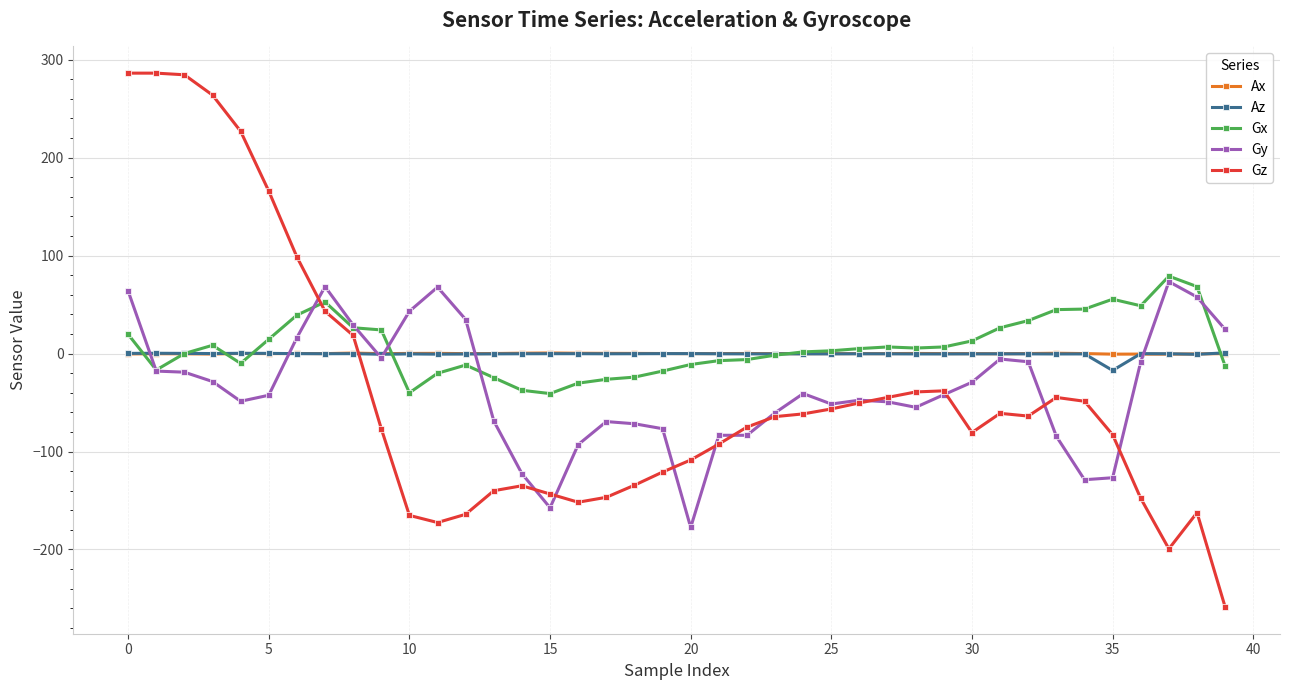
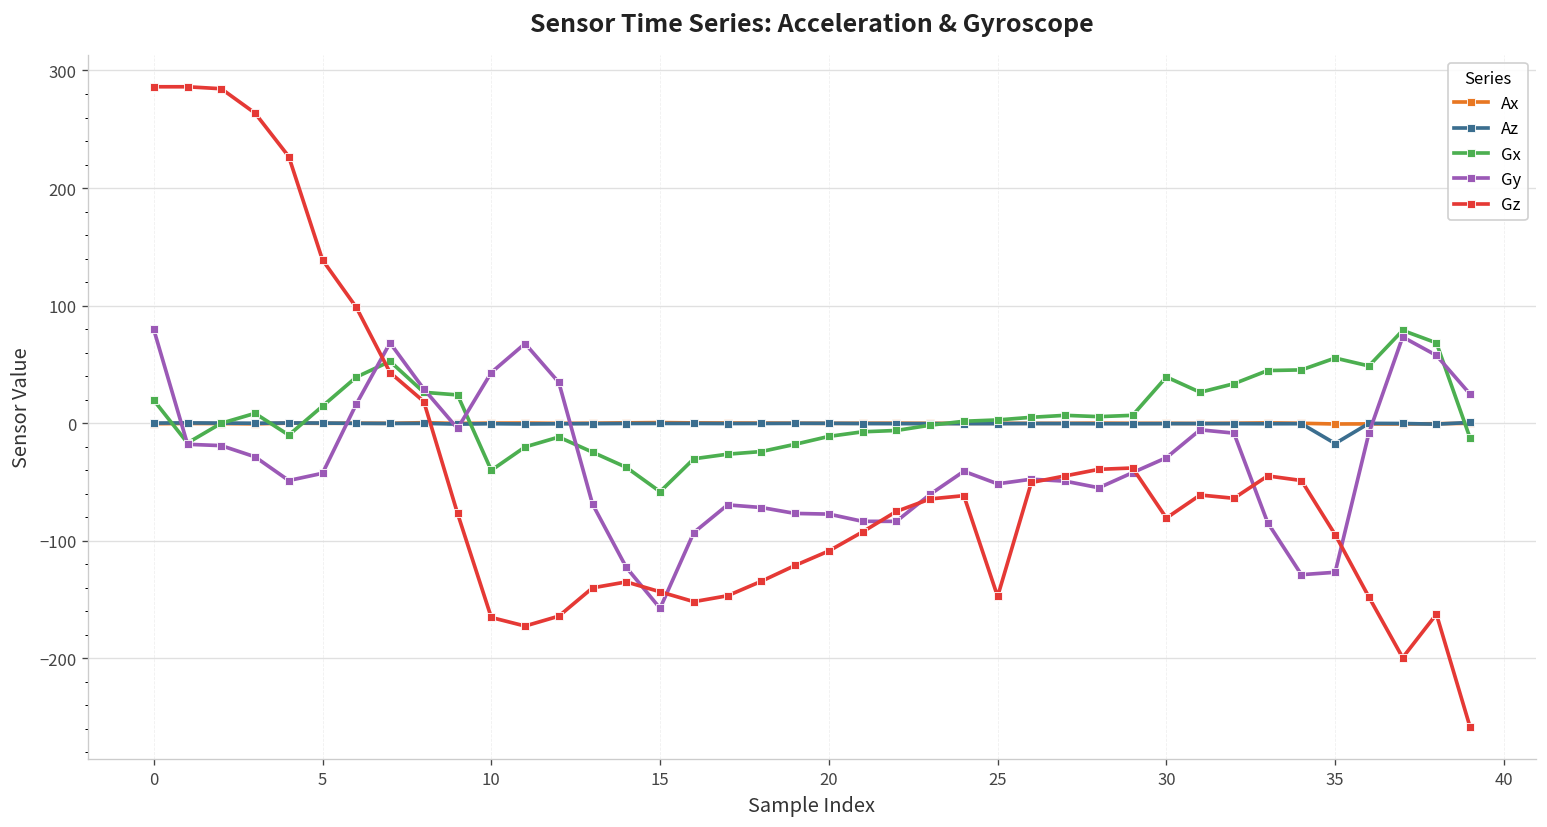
Gy, 0: 60 -> 80
Gz, 5: 170 -> 140
Gx, 15: -40 -> -60
Gy, 20: -180 -> -80
Gz, 25: -60 -> -150
Gx, 30: 10 -> 40
Gz, 35: -80 -> -90
